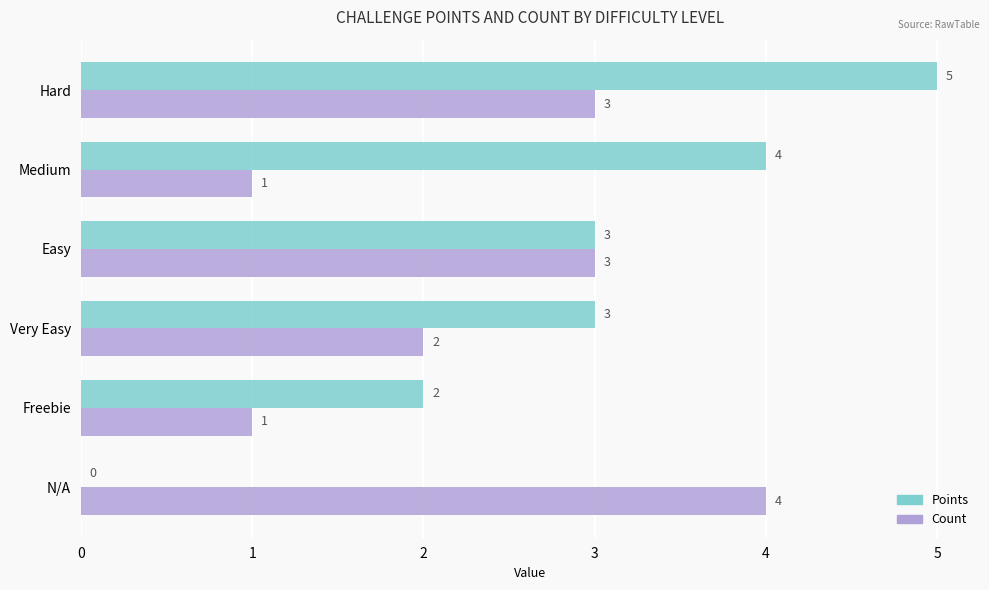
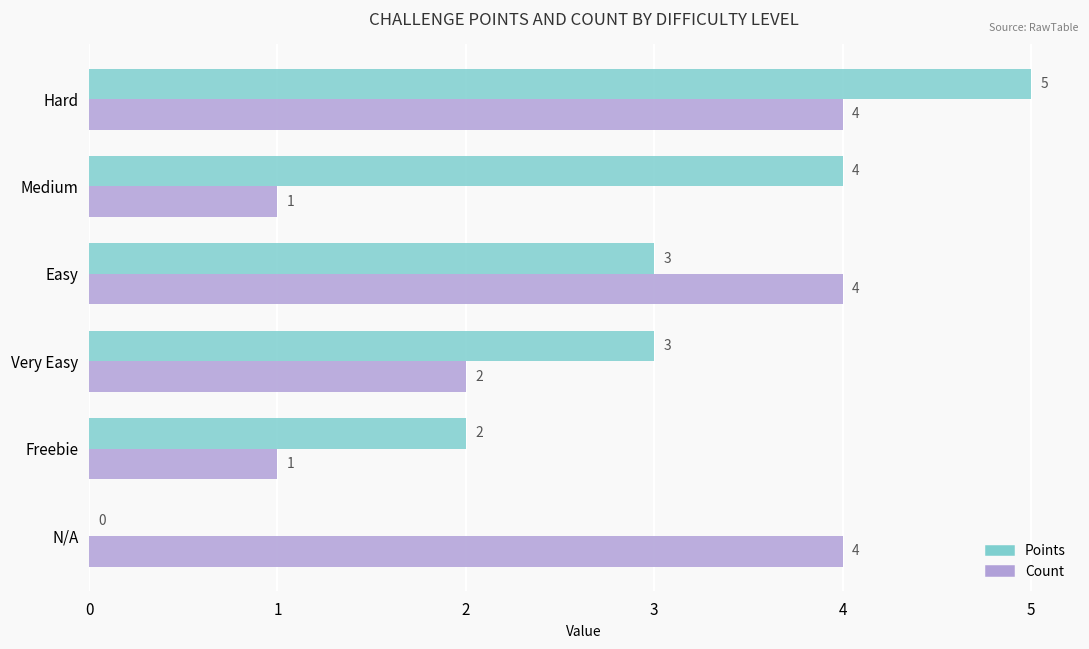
Count, Hard: 3 -> 4
Count, Easy: 3 -> 4
